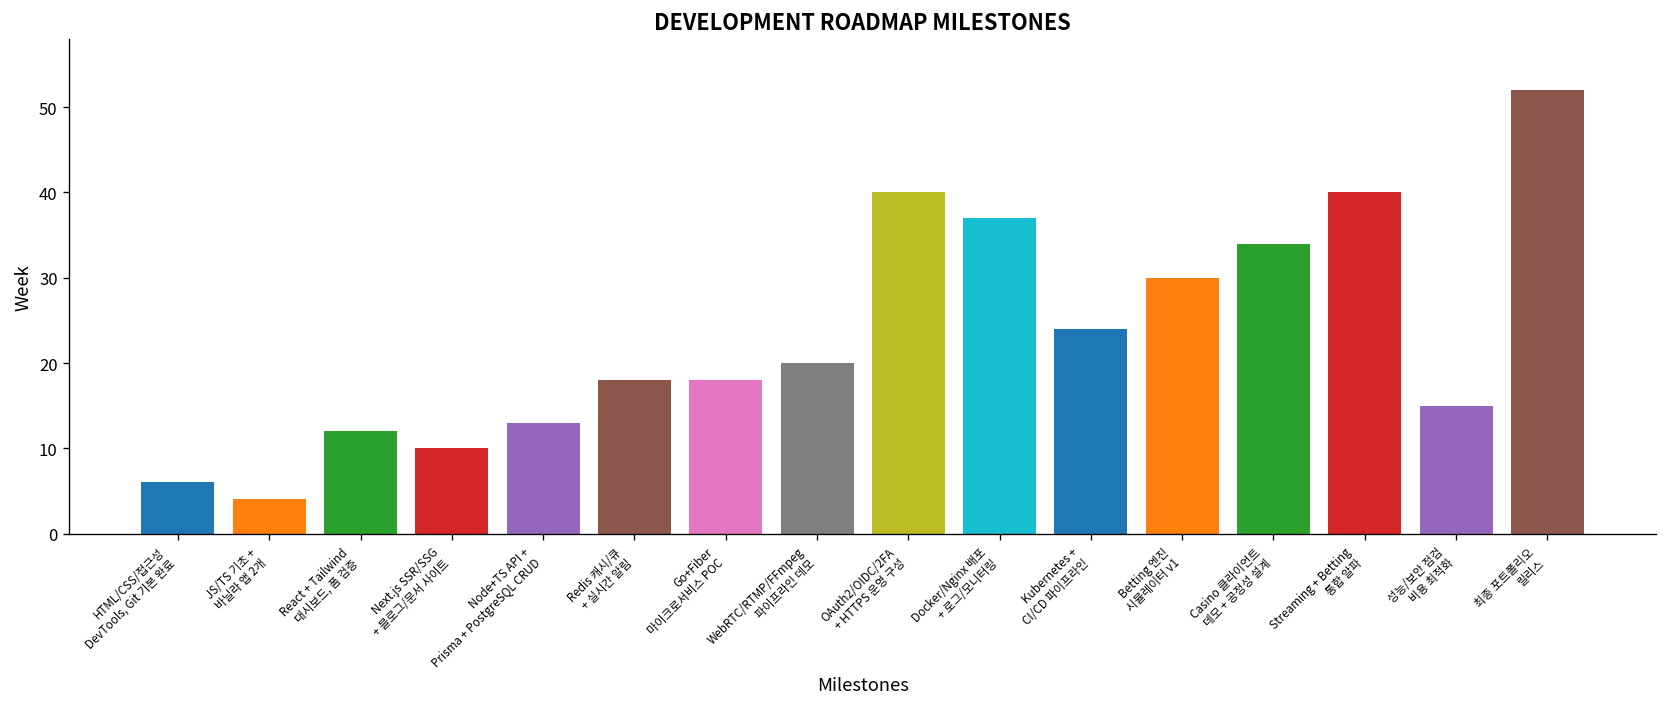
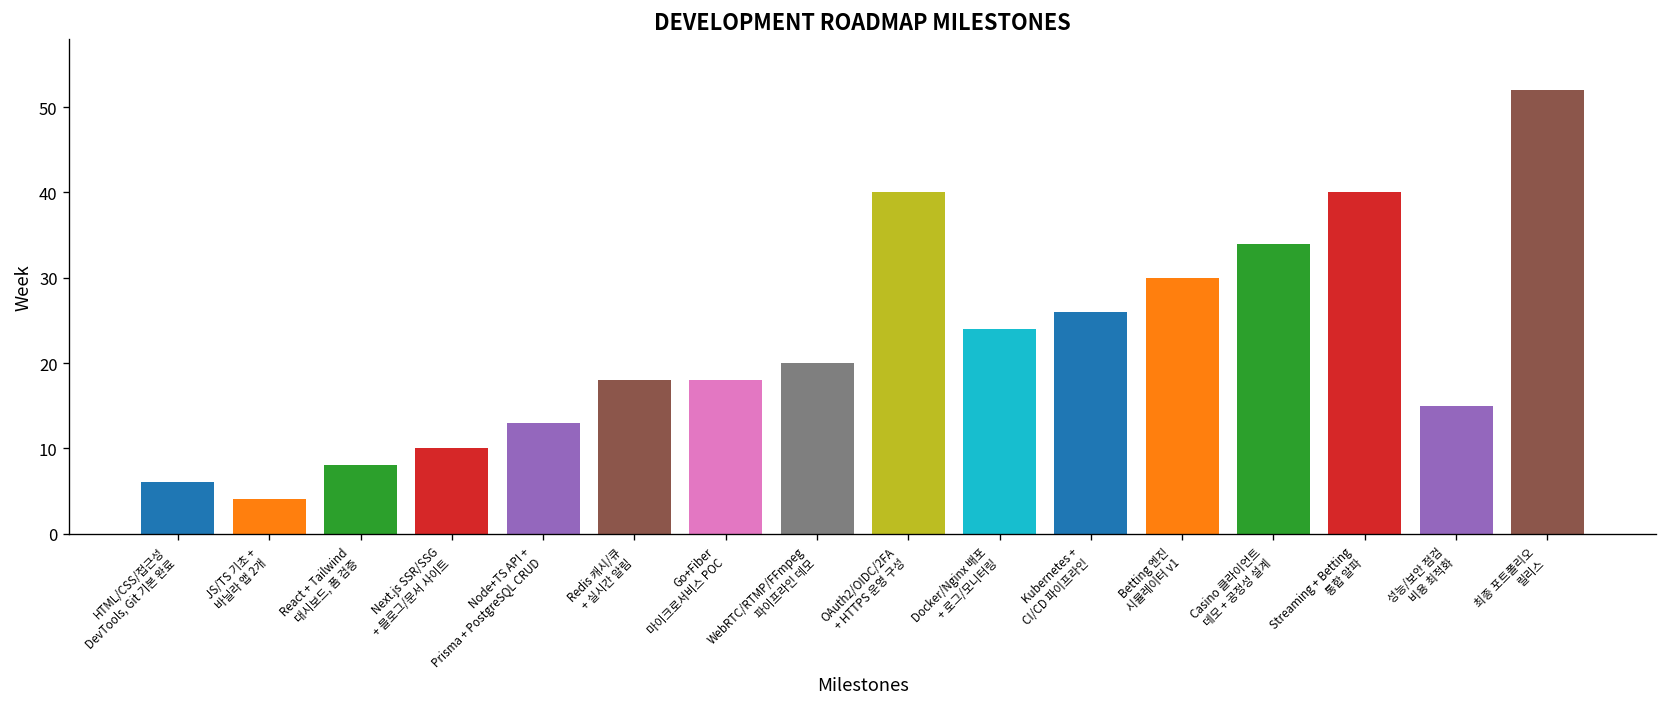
React + Tailwind 대시보드, 폼 검증: 12 -> 8
Docker/Nginx 배포 + 로그/모니터링: 37 -> 24
Kubernetes + CI/CD 파이프라인: 24 -> 26
